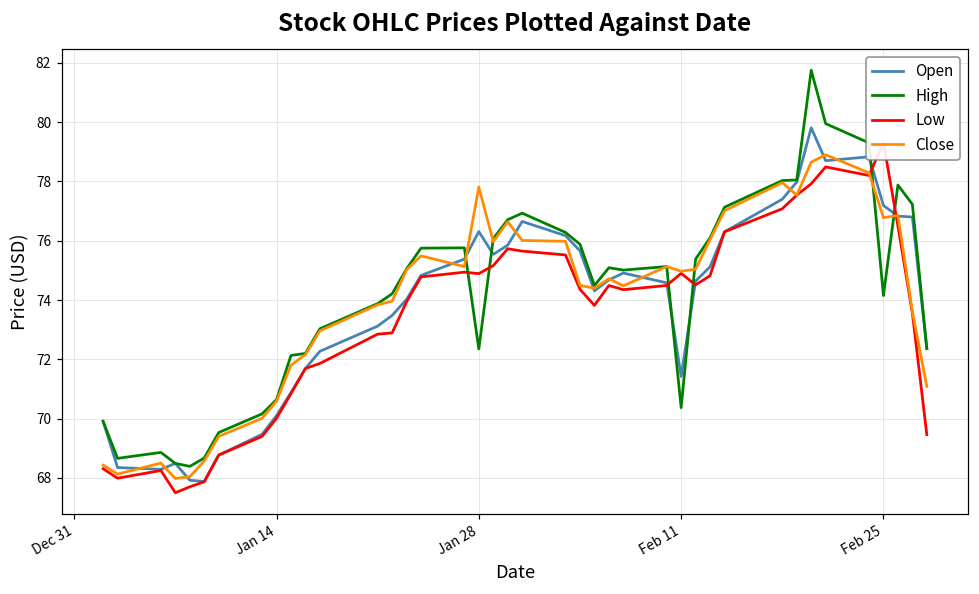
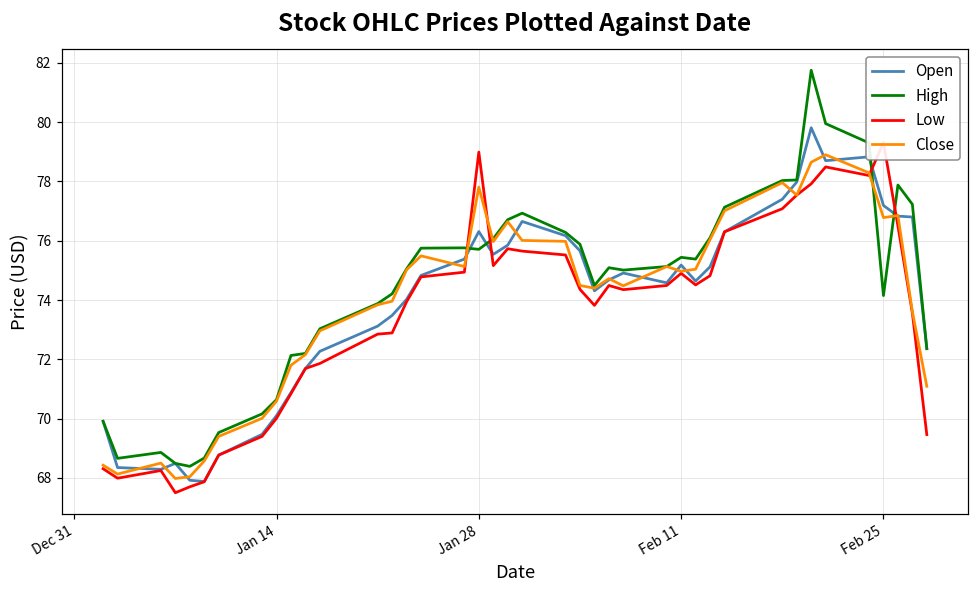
High, Jan 28: 72.4 -> 75.7
Low, Jan 28: 74.9 -> 79.0
Open, Feb 11: 71.4 -> 75.2
High, Feb 11: 70.4 -> 75.4
